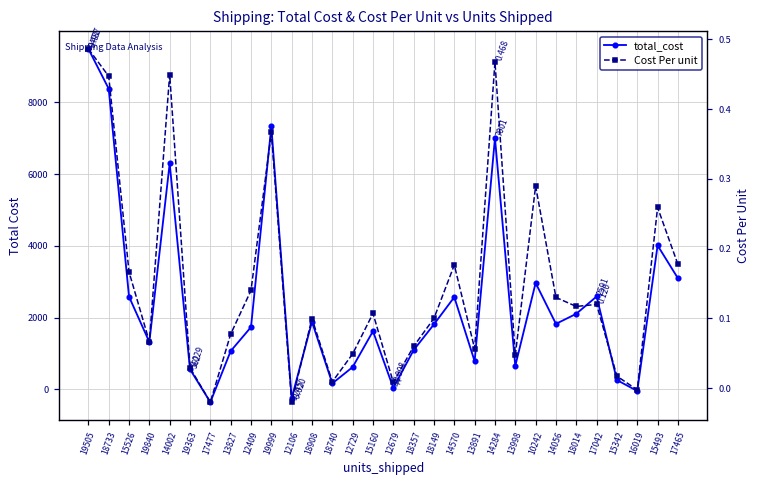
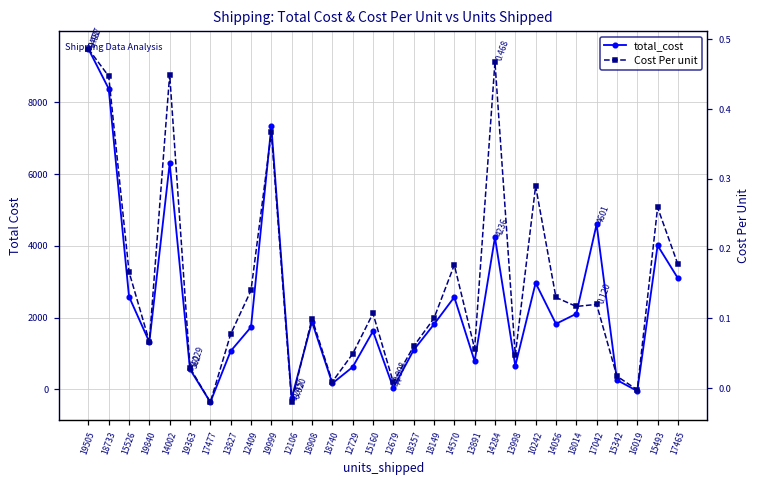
total_cost, 14284: 7001 -> 4236
total_cost, 17042: 2591 -> 4601
